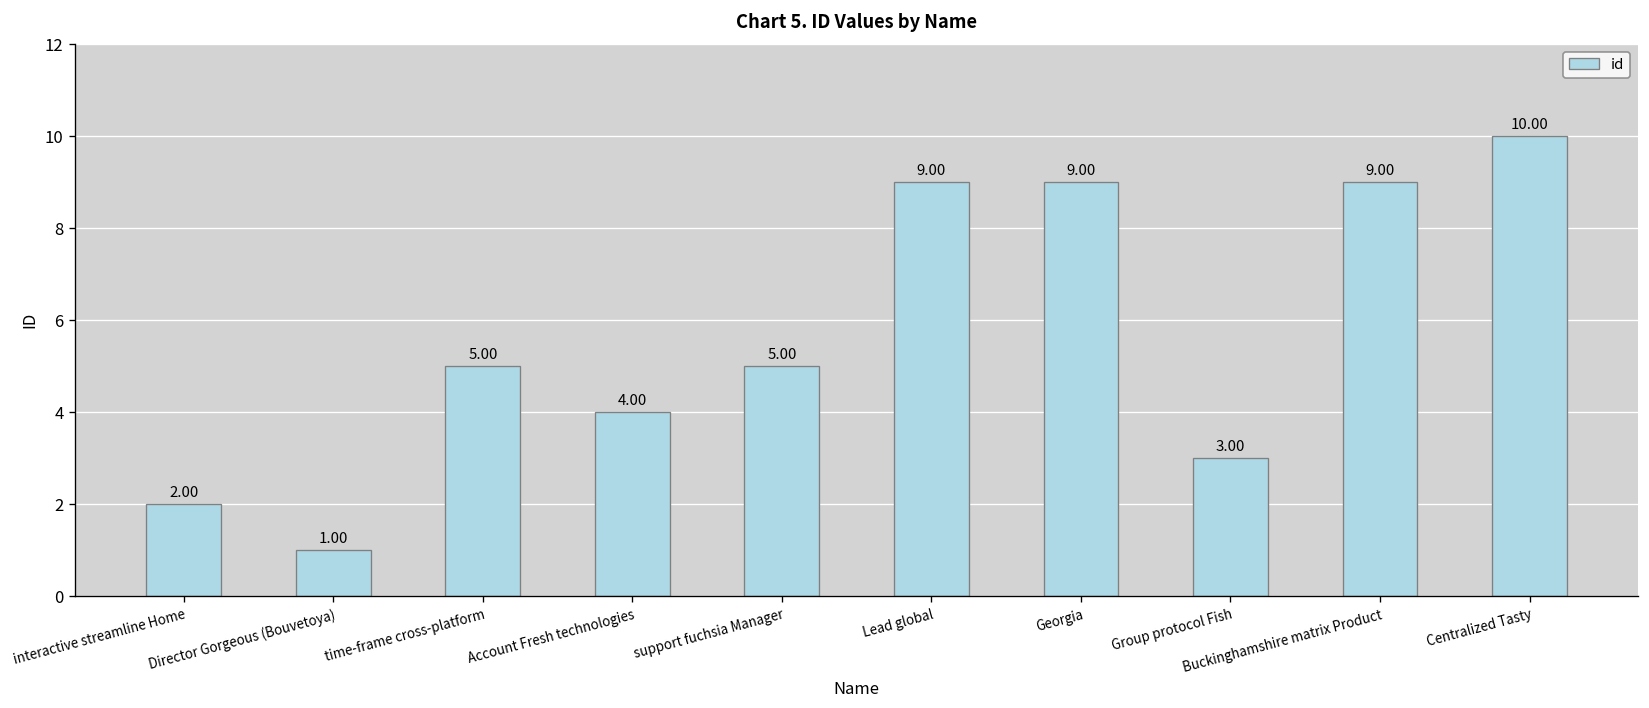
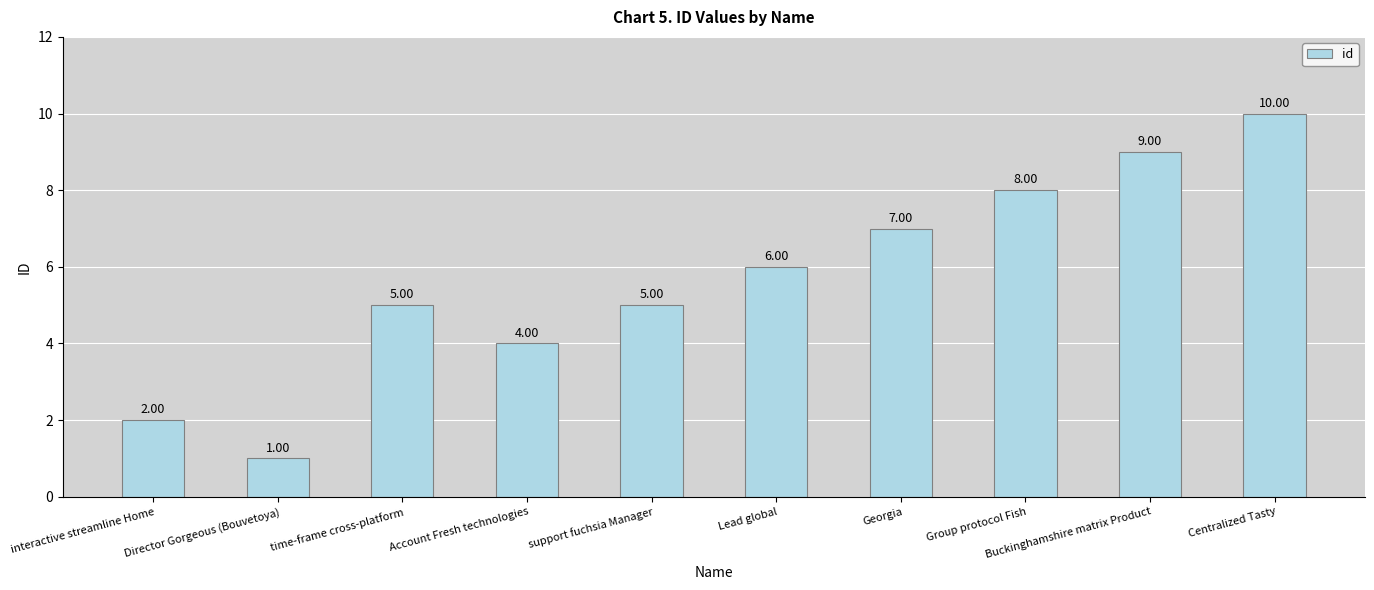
Lead global: 9.00 -> 6.00
Georgia: 9.00 -> 7.00
Group protocol Fish: 3.00 -> 8.00
